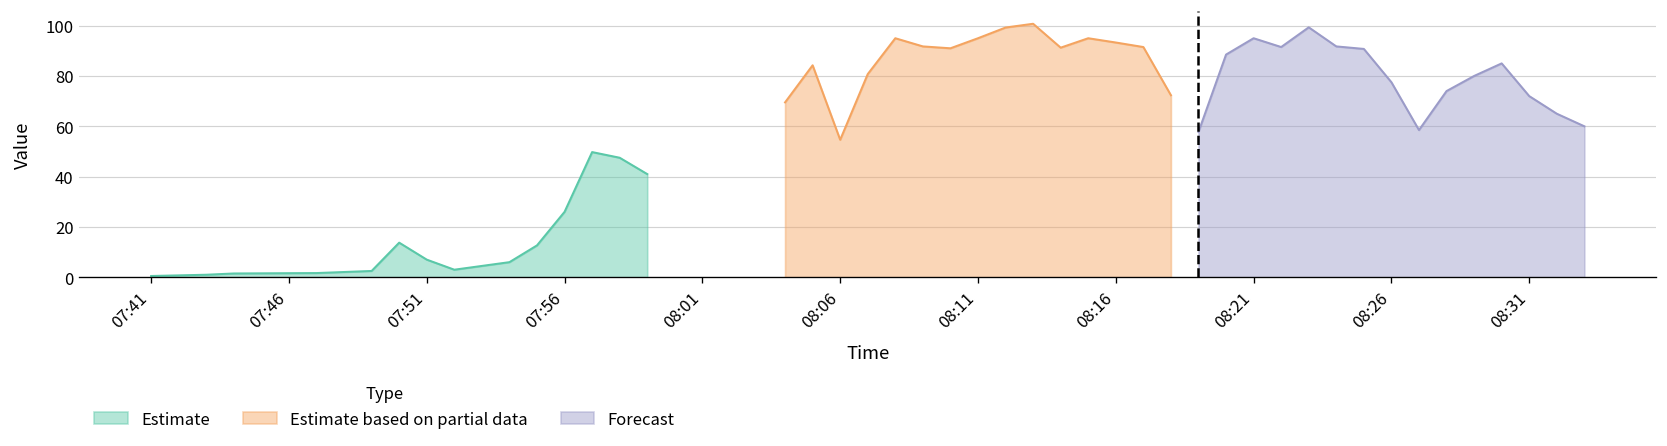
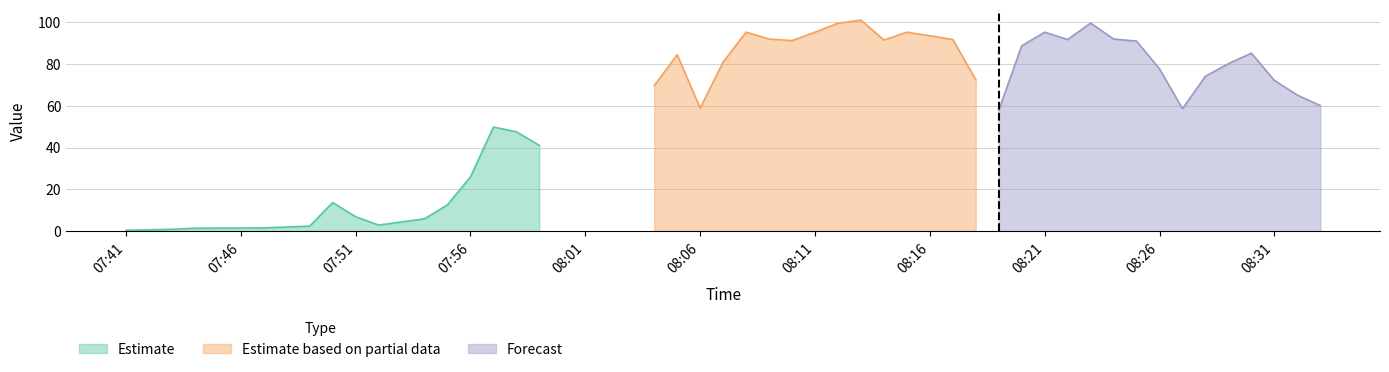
Estimate based on partial data, 08:06: 55 -> 59
